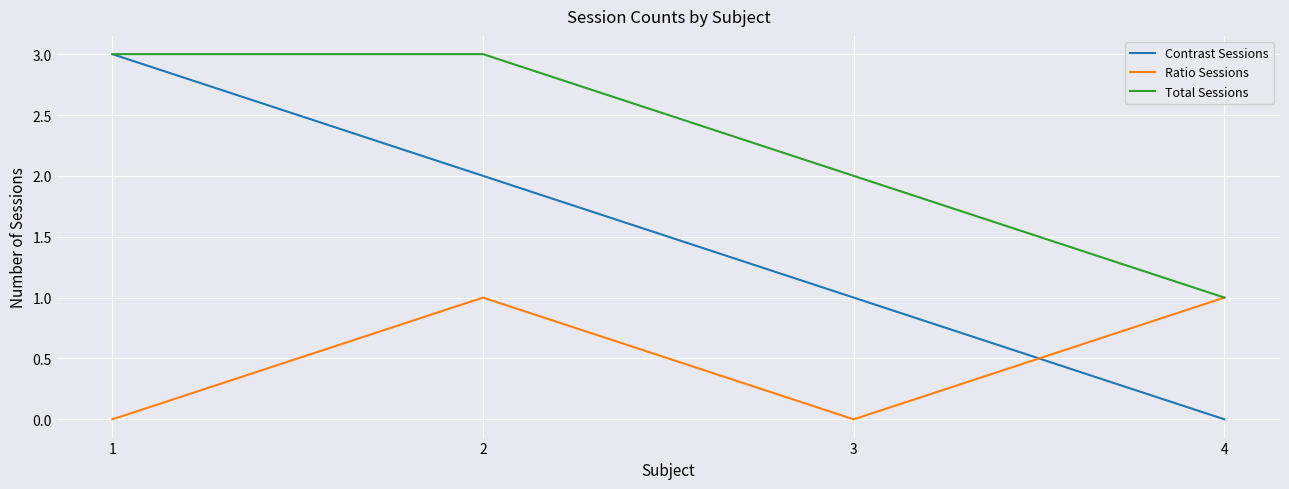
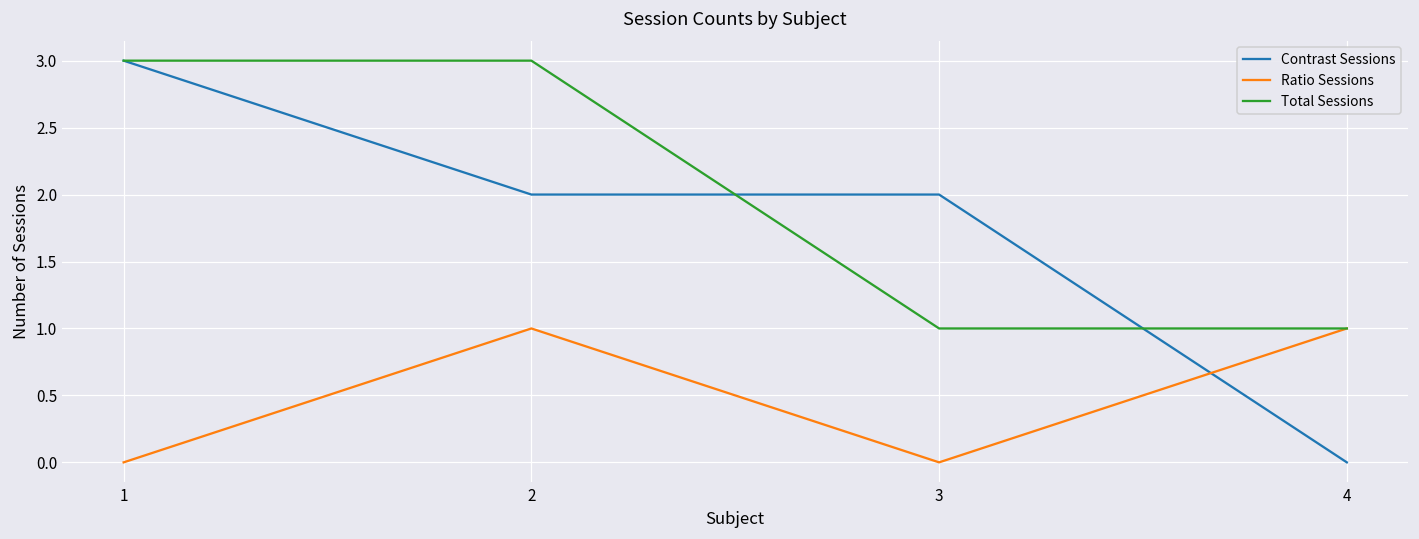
Contrast Sessions, 3: 1 -> 2
Total Sessions, 3: 2 -> 1
